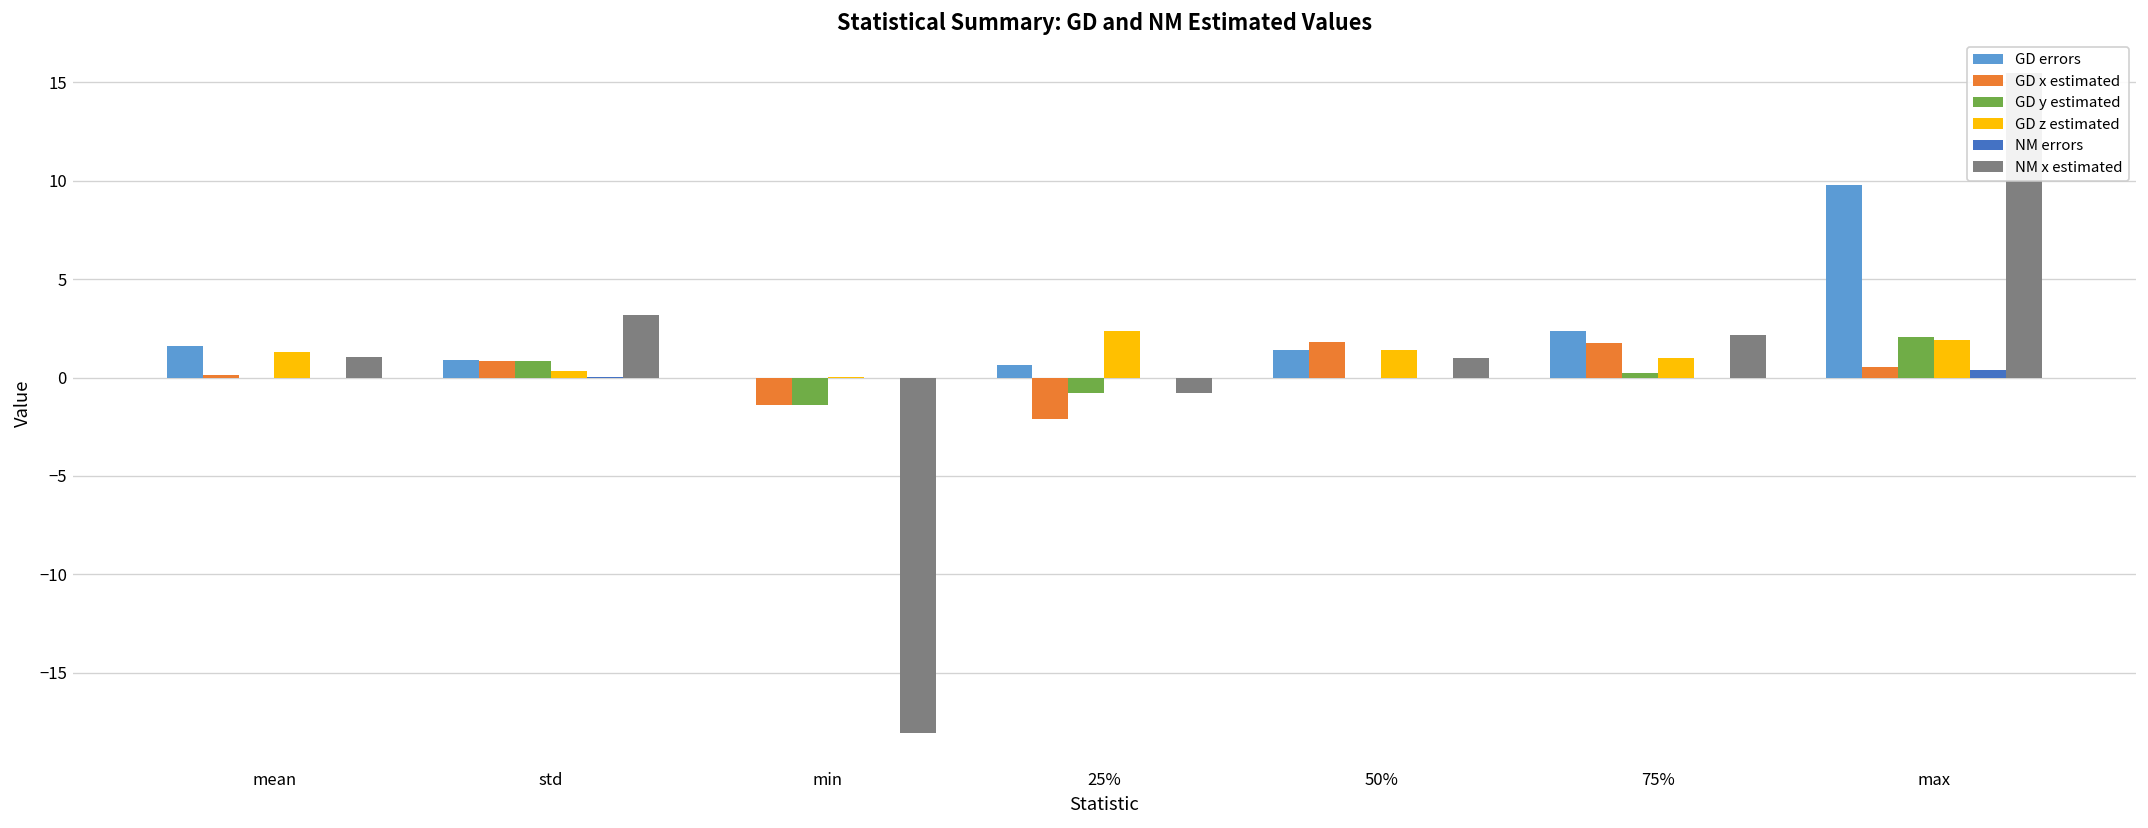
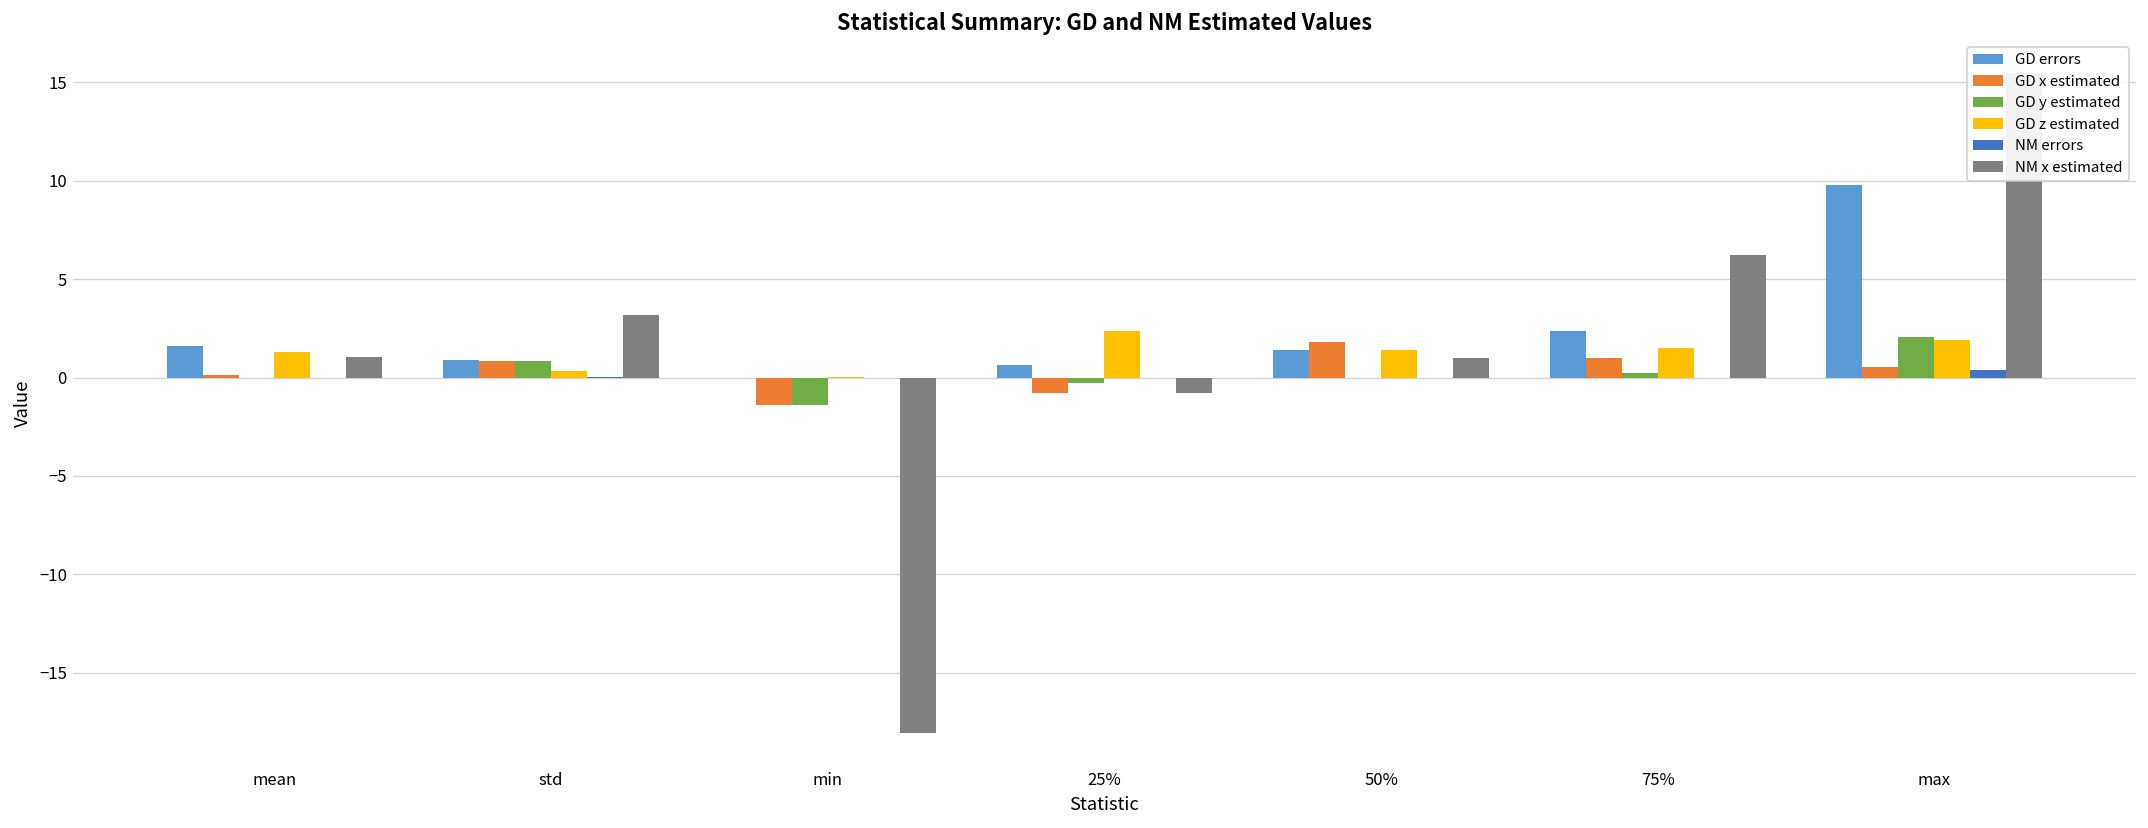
GD x estimated, 25%: -2.1 -> -0.8
GD y estimated, 25%: -0.8 -> -0.3
GD x estimated, 75%: 1.7 -> 1.0
GD z estimated, 75%: 1.0 -> 1.5
NM x estimated, 75%: 2.2 -> 6.2
